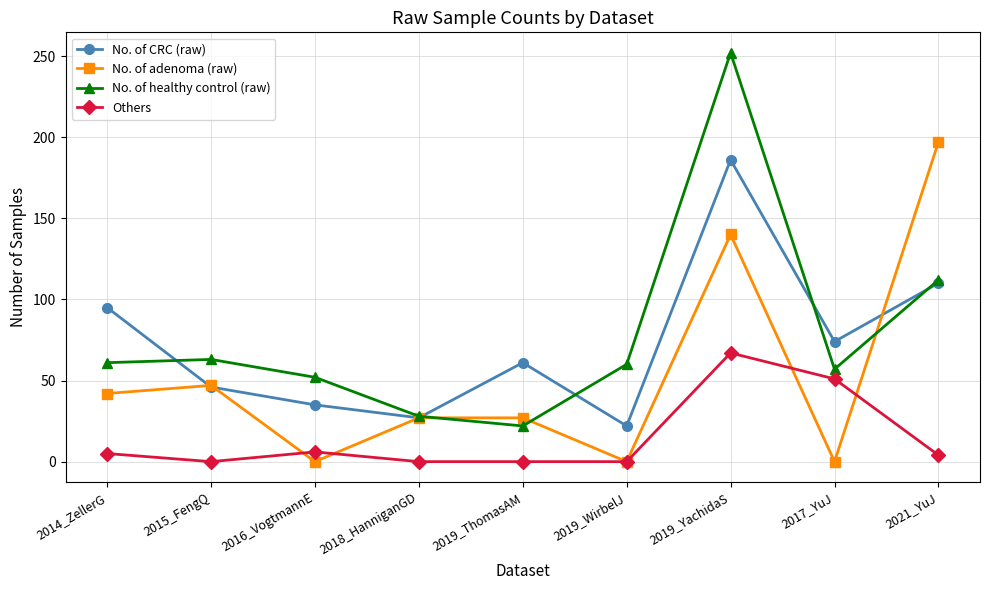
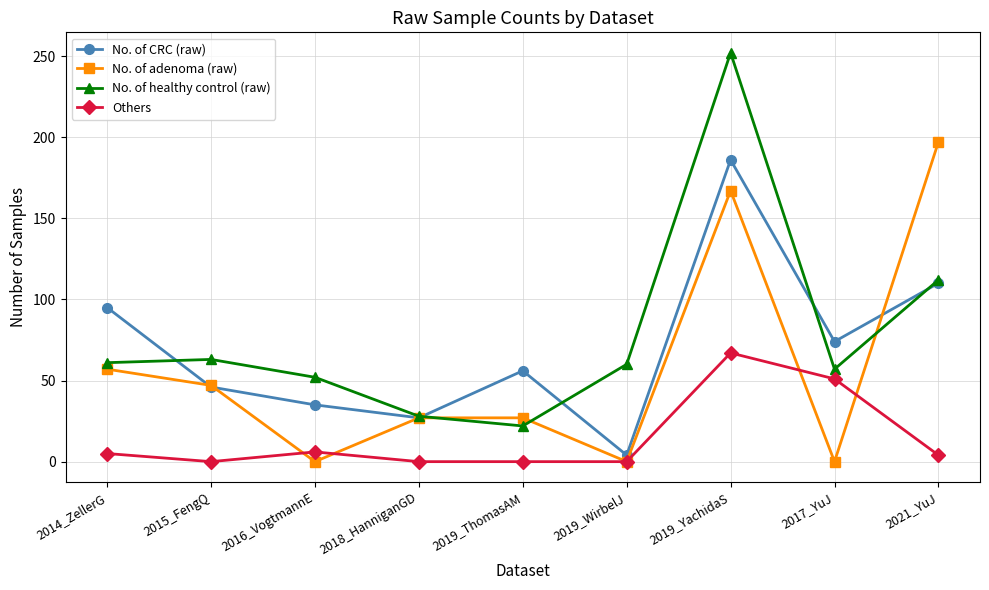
No. of adenoma (raw), 2014_ZellerG: 42 -> 57
No. of CRC (raw), 2019_ThomasAM: 61 -> 56
No. of CRC (raw), 2019_WirbelJ: 22 -> 4
No. of adenoma (raw), 2019_YachidaS: 140 -> 167
